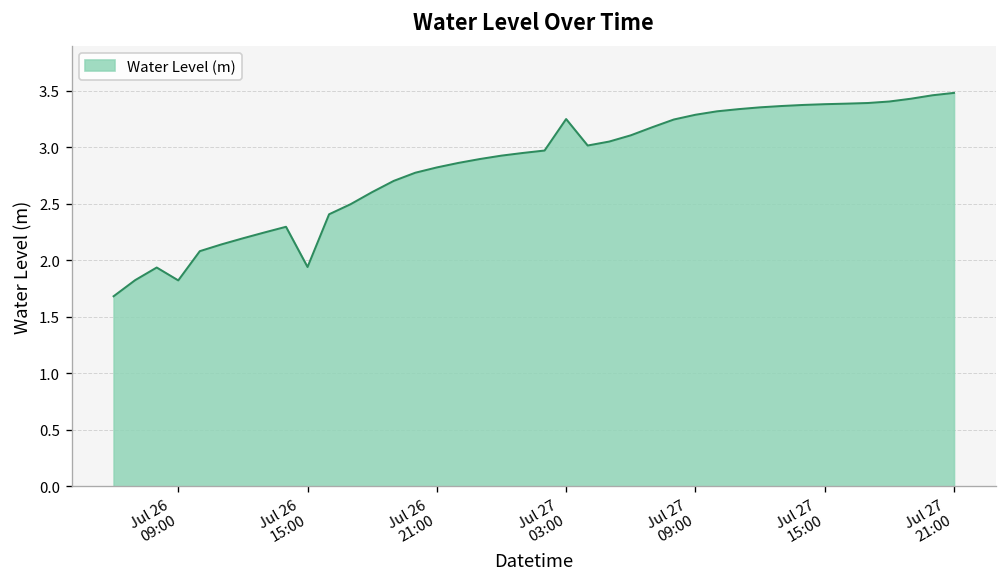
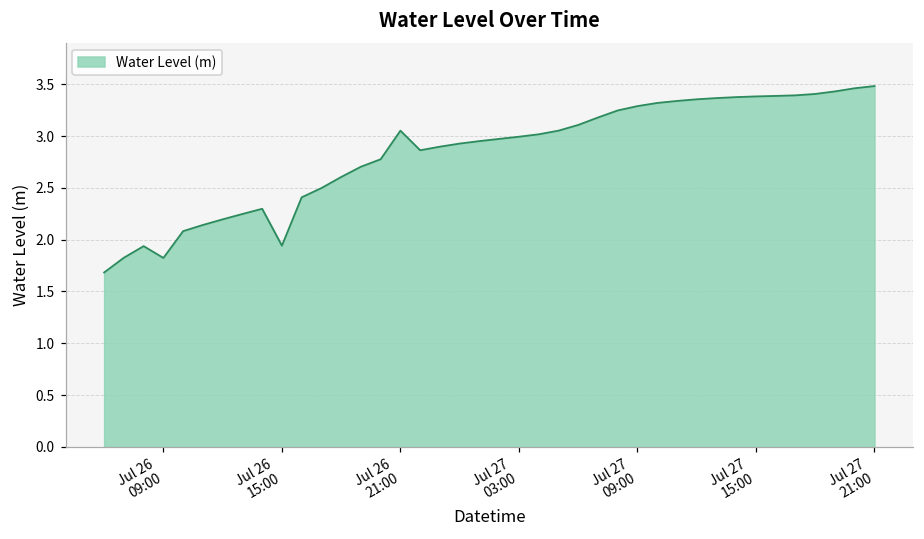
Jul 26 21:00: 2.8 -> 3.1
Jul 27 03:00: 3.3 -> 3.0
